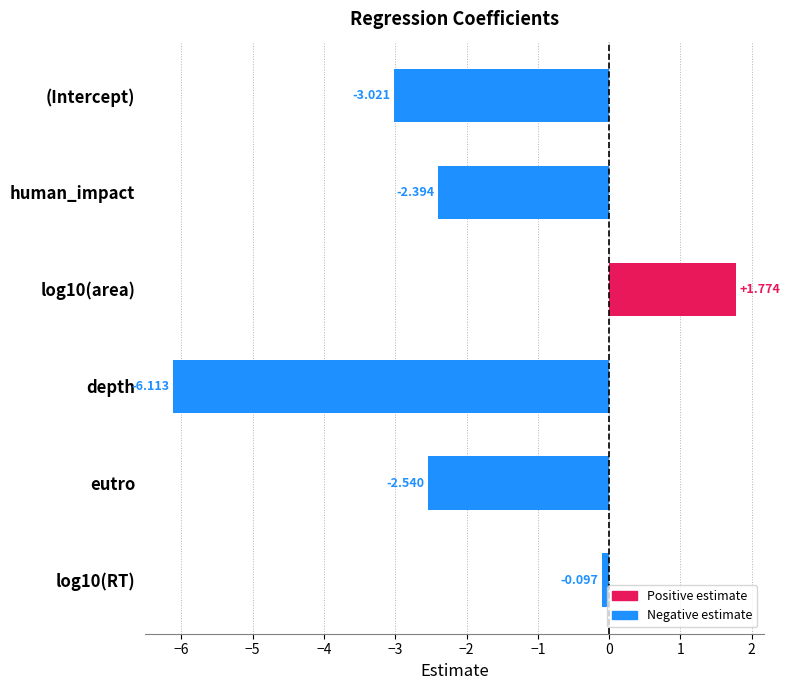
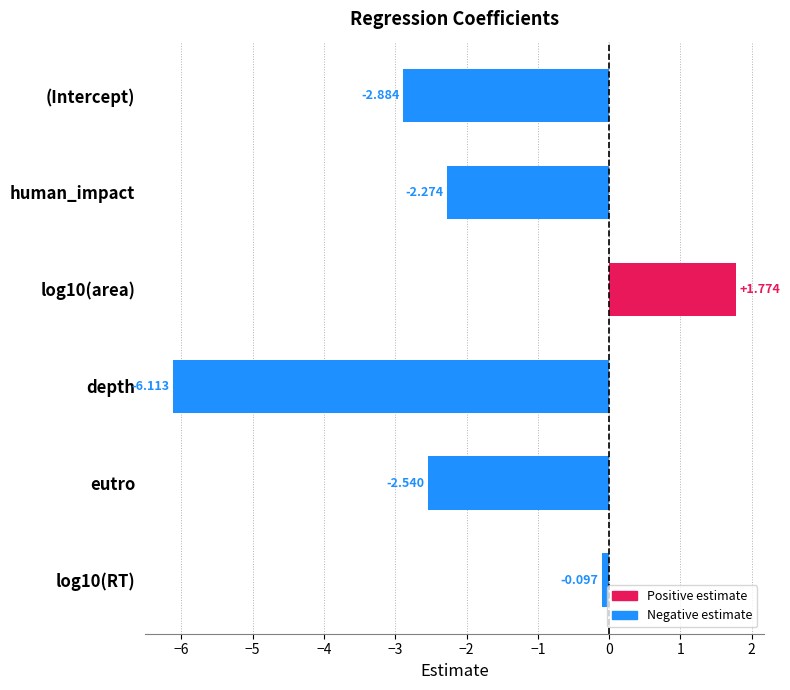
(Intercept): -3.021 -> -2.884
human_impact: -2.394 -> -2.274
